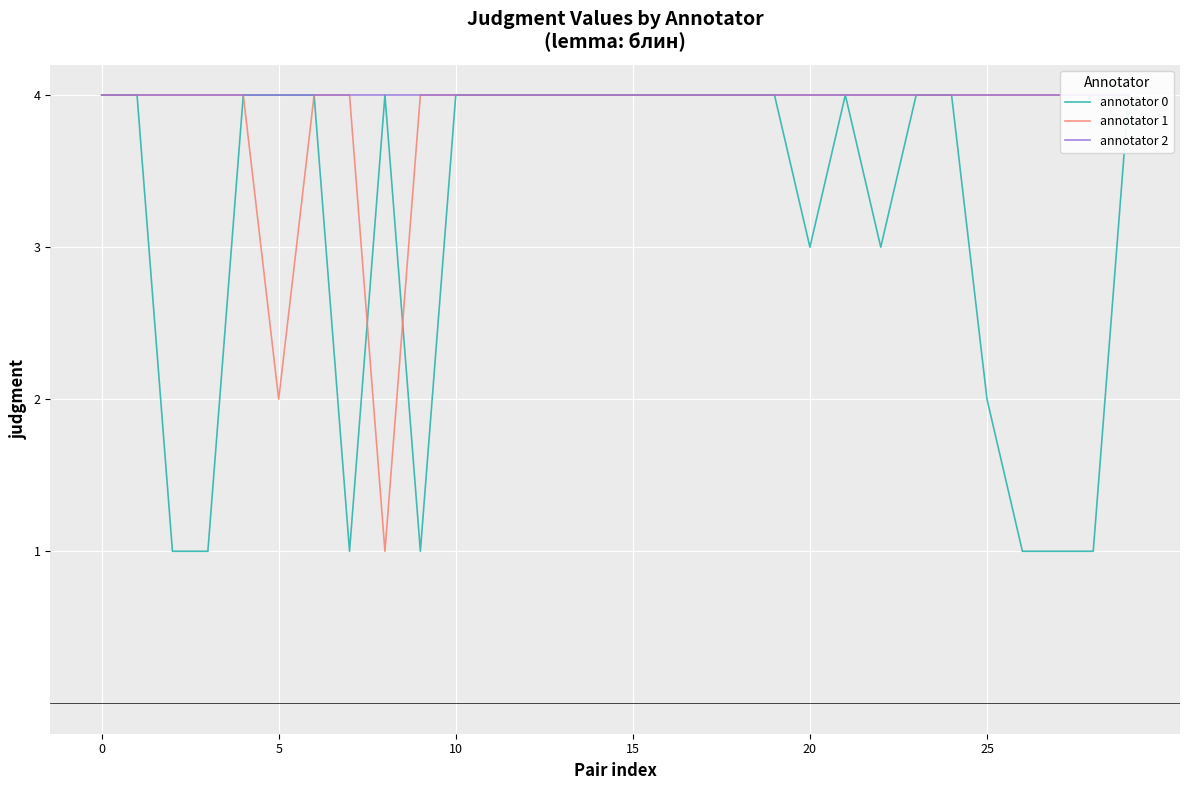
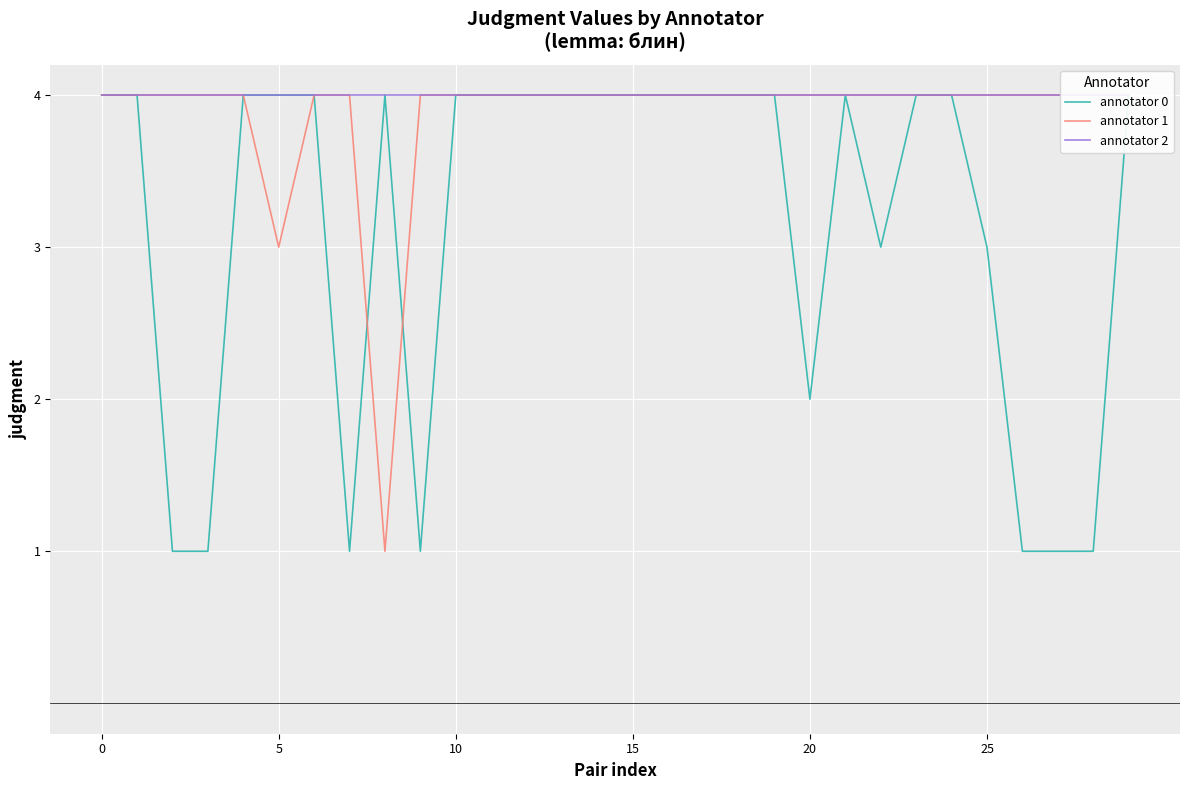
annotator 1, 5: 2 -> 3
annotator 0, 20: 3 -> 2
annotator 0, 25: 2 -> 3
